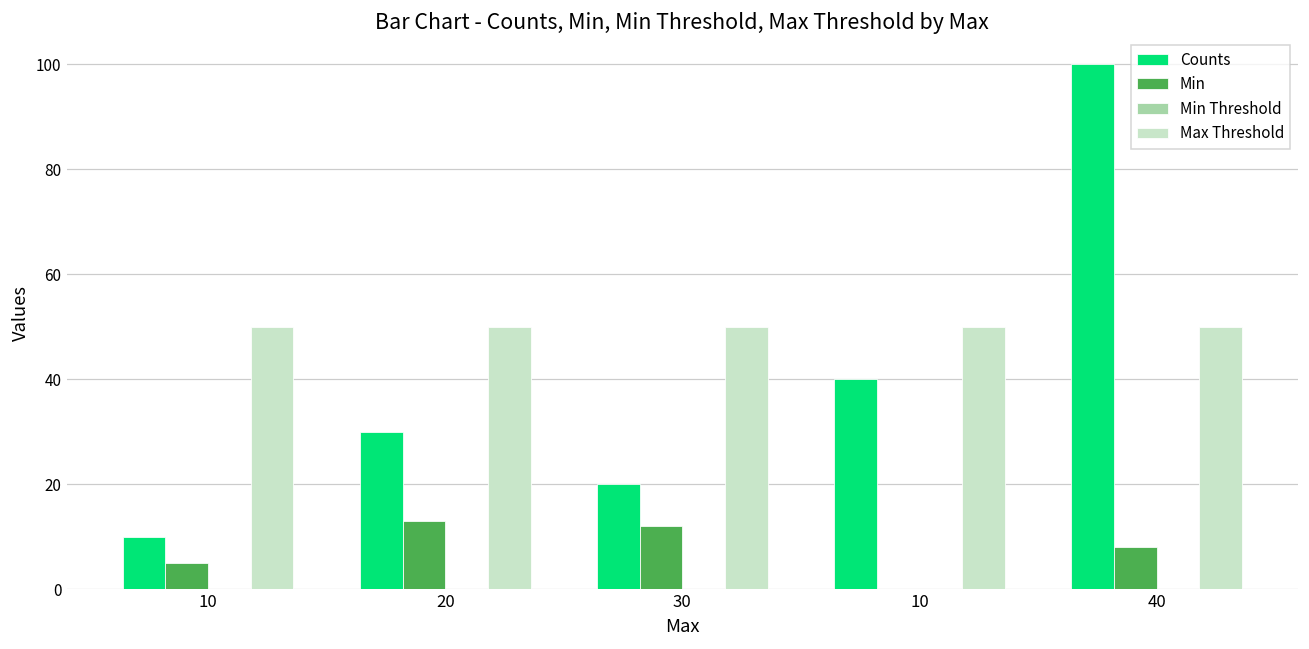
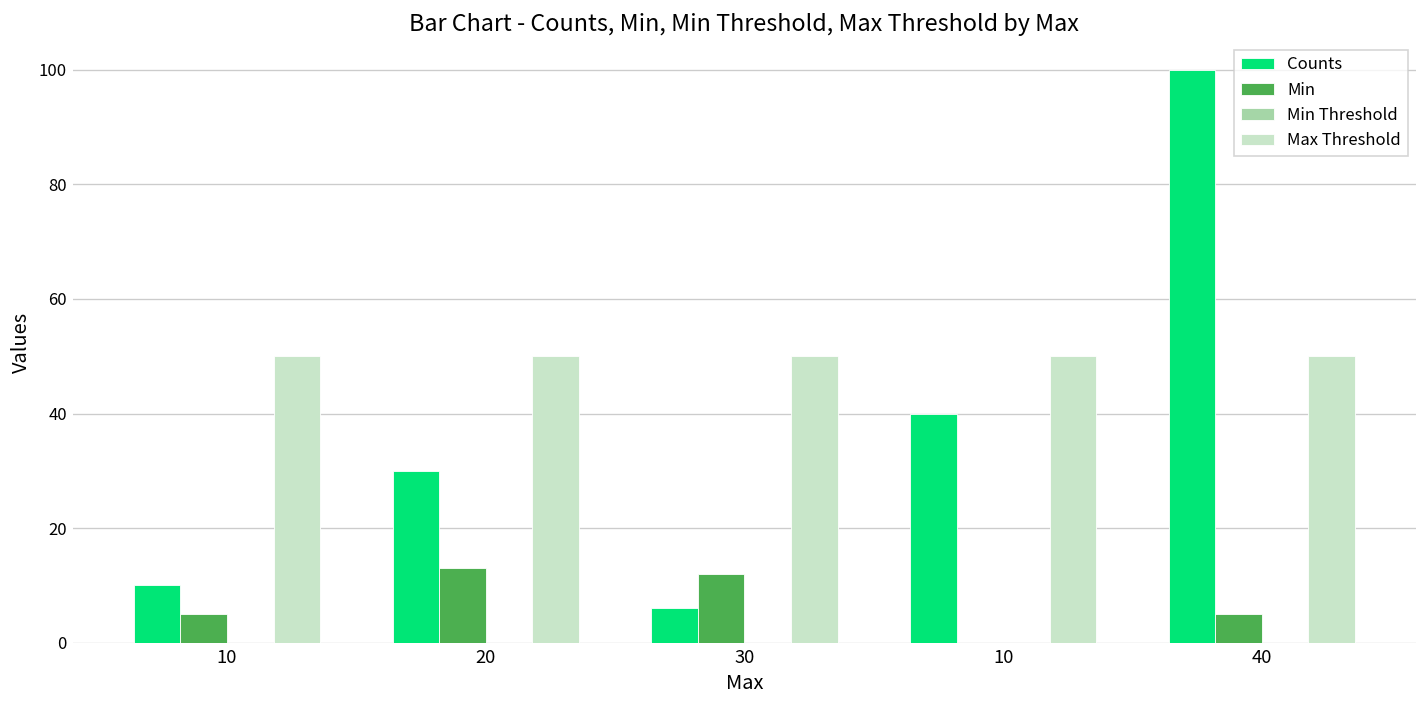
Counts, 30: 20 -> 6
Min, 40: 8 -> 5
